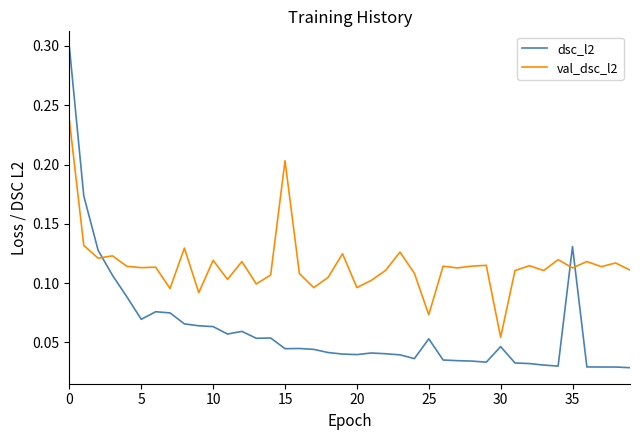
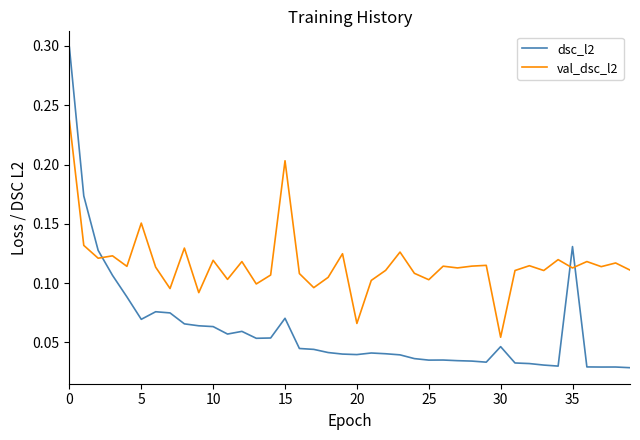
val_dsc_l2, 5: 0.113 -> 0.151
dsc_l2, 15: 0.045 -> 0.070
val_dsc_l2, 20: 0.096 -> 0.066
dsc_l2, 25: 0.053 -> 0.035
val_dsc_l2, 25: 0.073 -> 0.103
